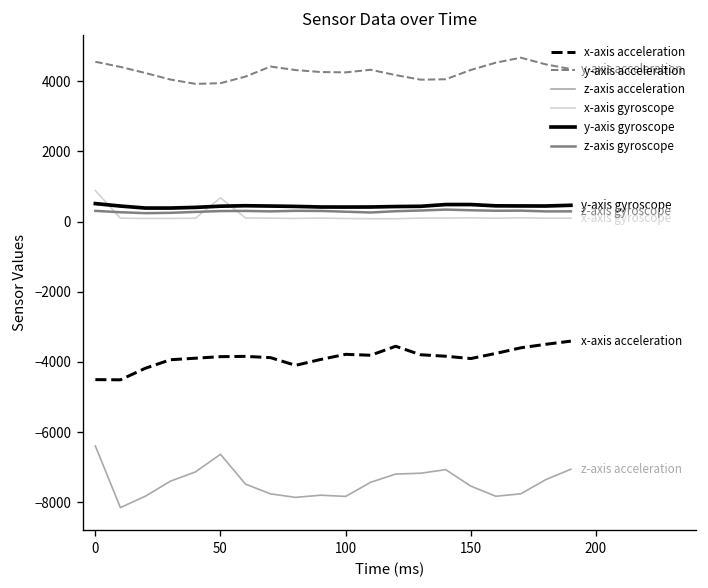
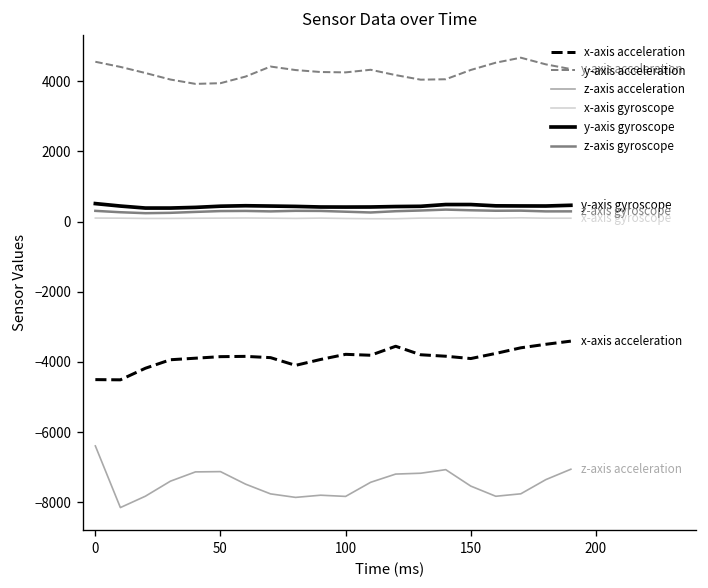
x-axis gyroscope, 0: 900 -> 100
z-axis acceleration, 50: -6600 -> -7100
x-axis gyroscope, 50: 700 -> 100
